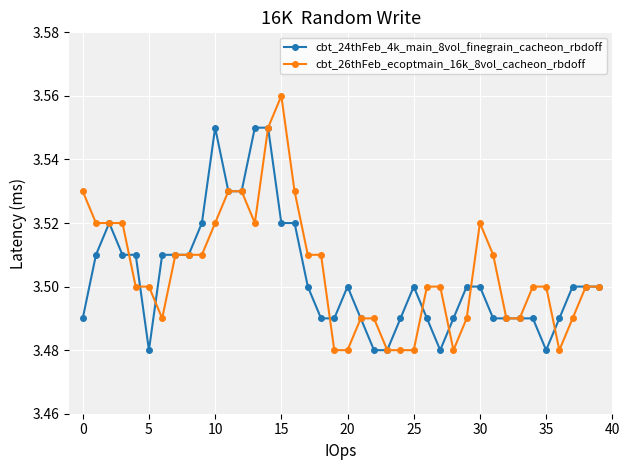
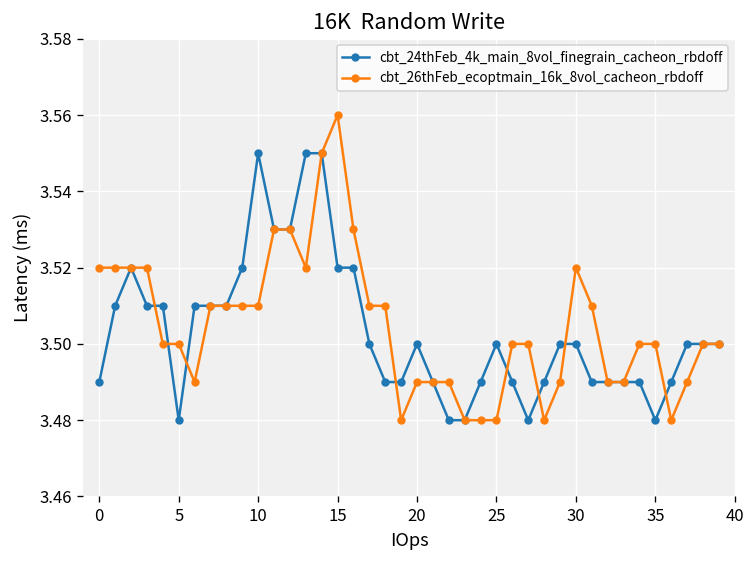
cbt_26thFeb_ecoptmain_16k_8vol_cacheon_rbdoff, 0: 3.53 -> 3.52
cbt_26thFeb_ecoptmain_16k_8vol_cacheon_rbdoff, 10: 3.52 -> 3.51
cbt_26thFeb_ecoptmain_16k_8vol_cacheon_rbdoff, 20: 3.48 -> 3.49
